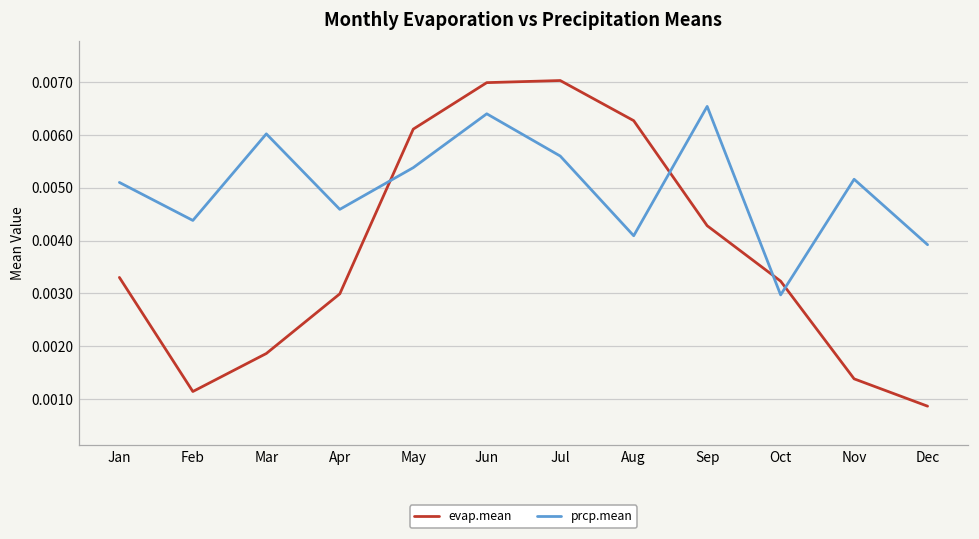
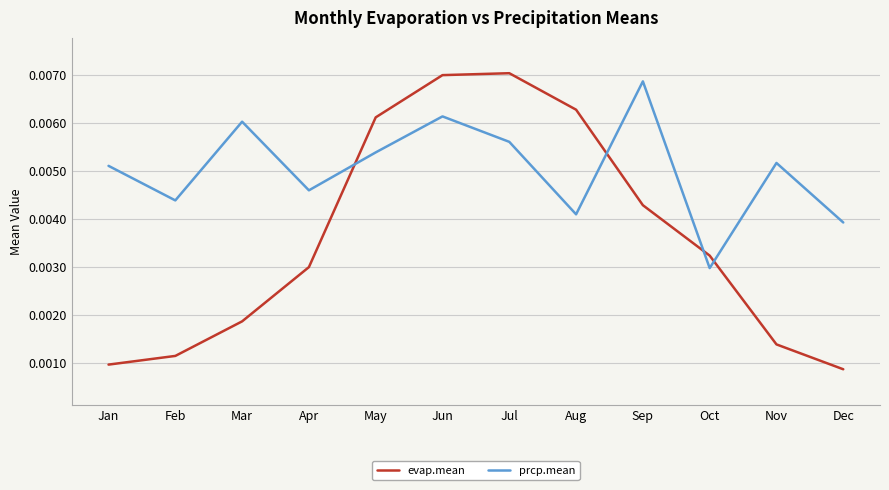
evap.mean, Jan: 0.0033 -> 0.0010
prcp.mean, Jun: 0.0064 -> 0.0061
prcp.mean, Sep: 0.0065 -> 0.0069
